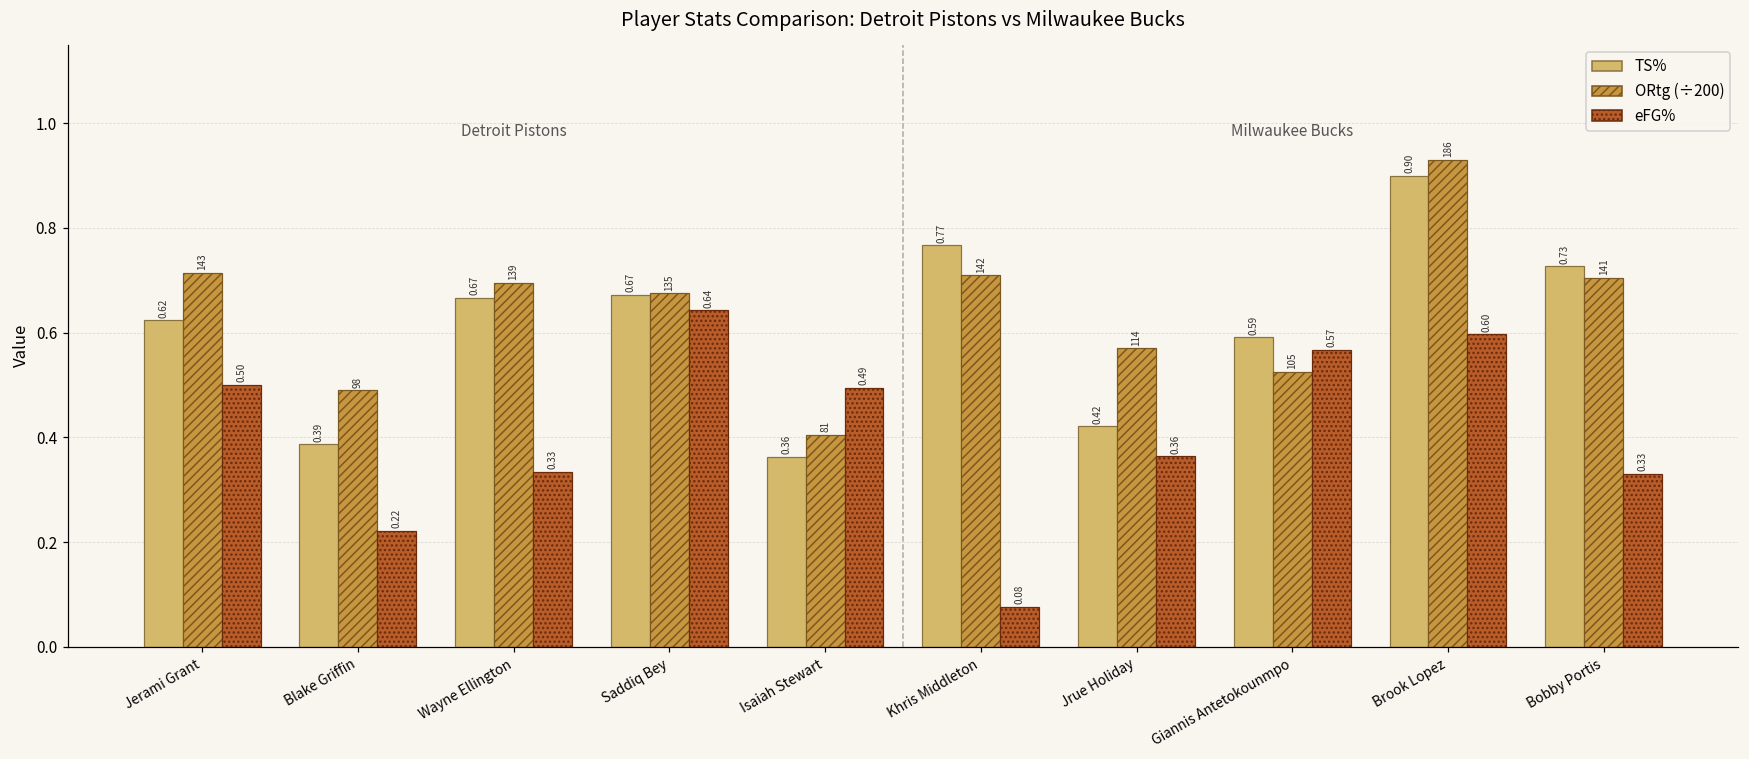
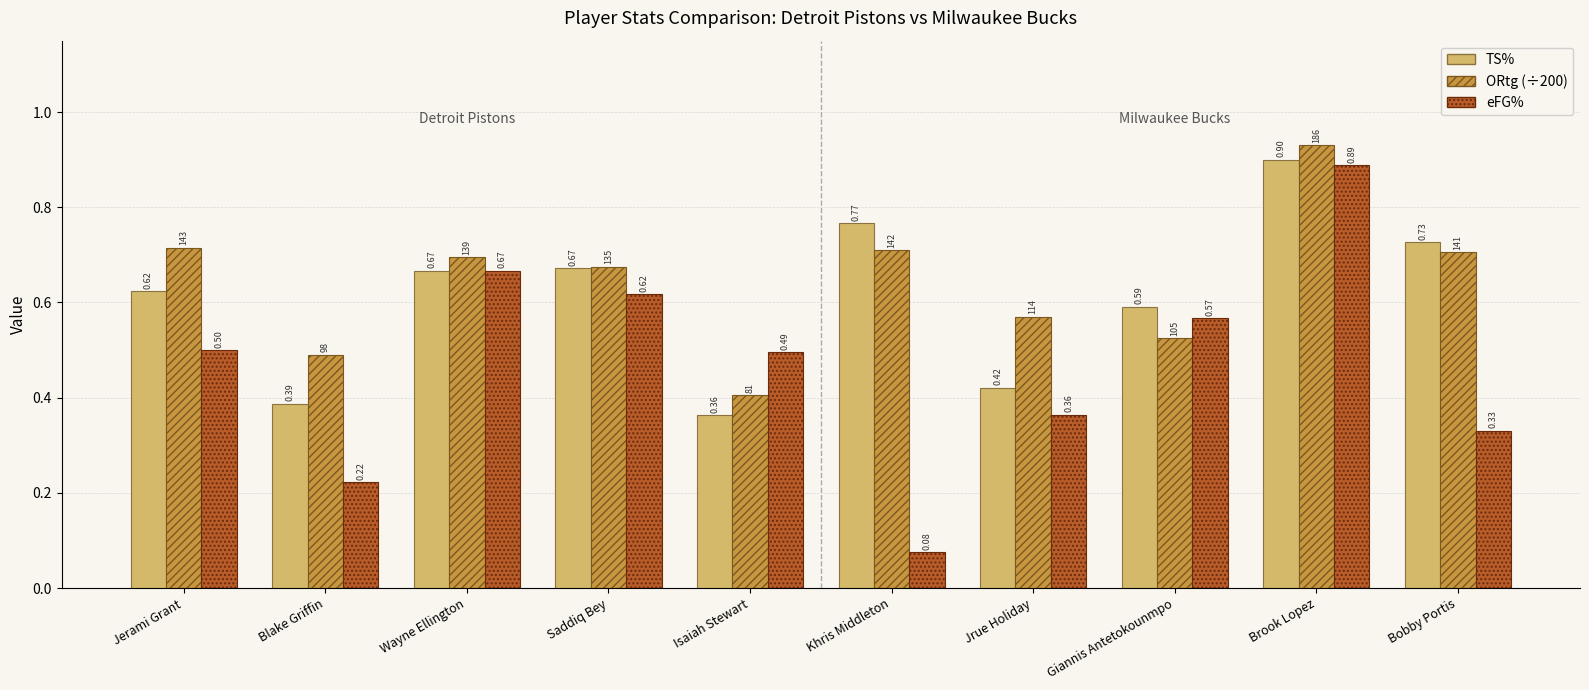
eFG%, Wayne Ellington: 0.33 -> 0.67
eFG%, Saddiq Bey: 0.64 -> 0.62
eFG%, Brook Lopez: 0.60 -> 0.89
